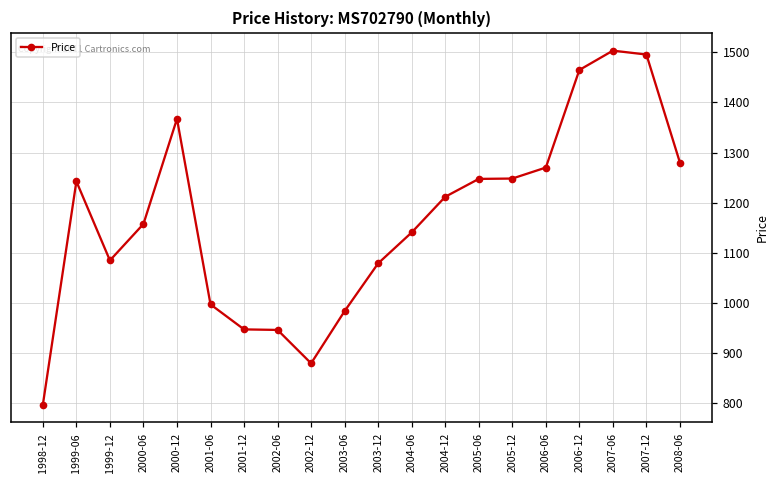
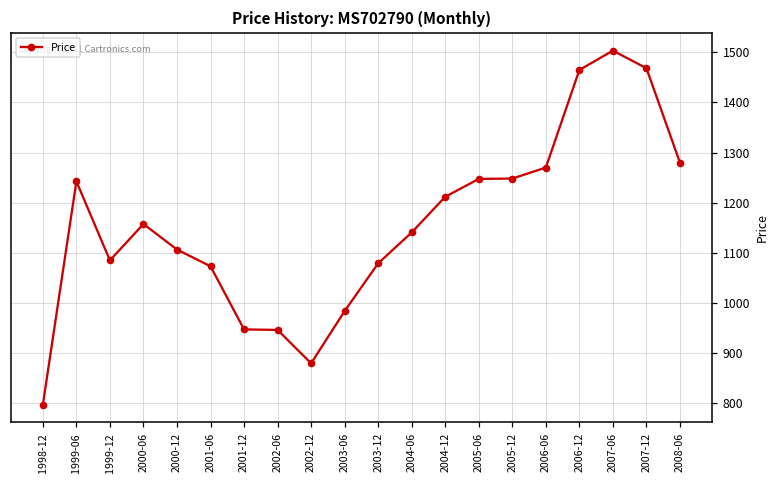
2000-12: 1370 -> 1110
2001-06: 1000 -> 1070
2007-12: 1500 -> 1470
